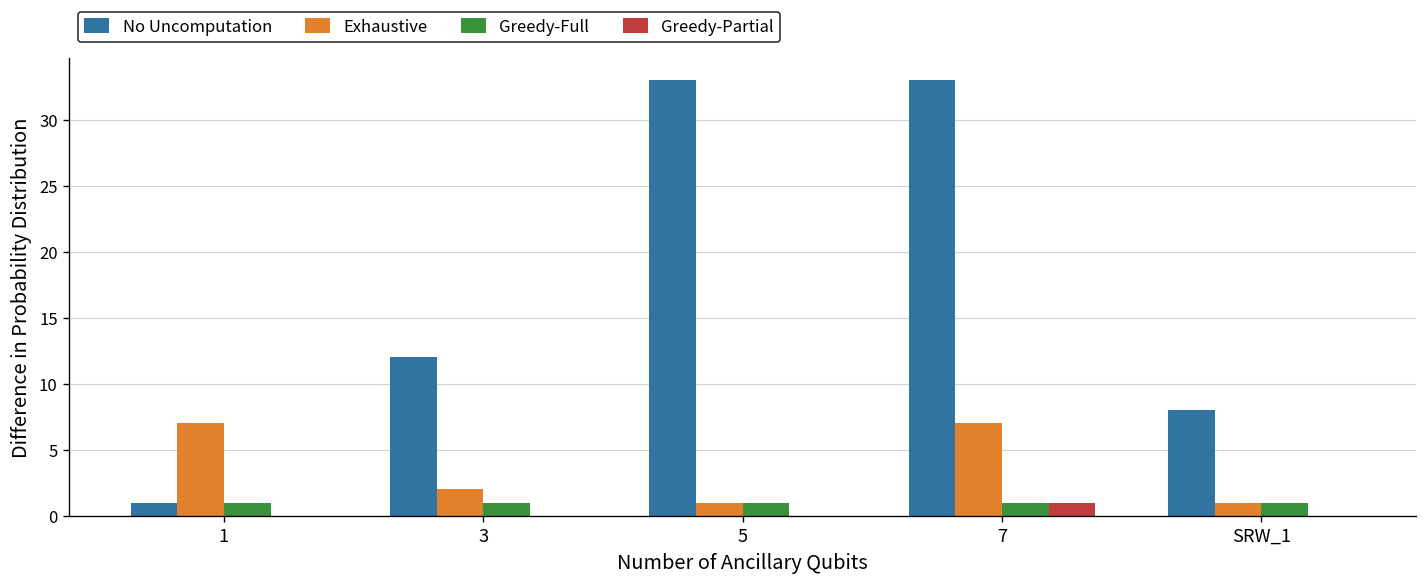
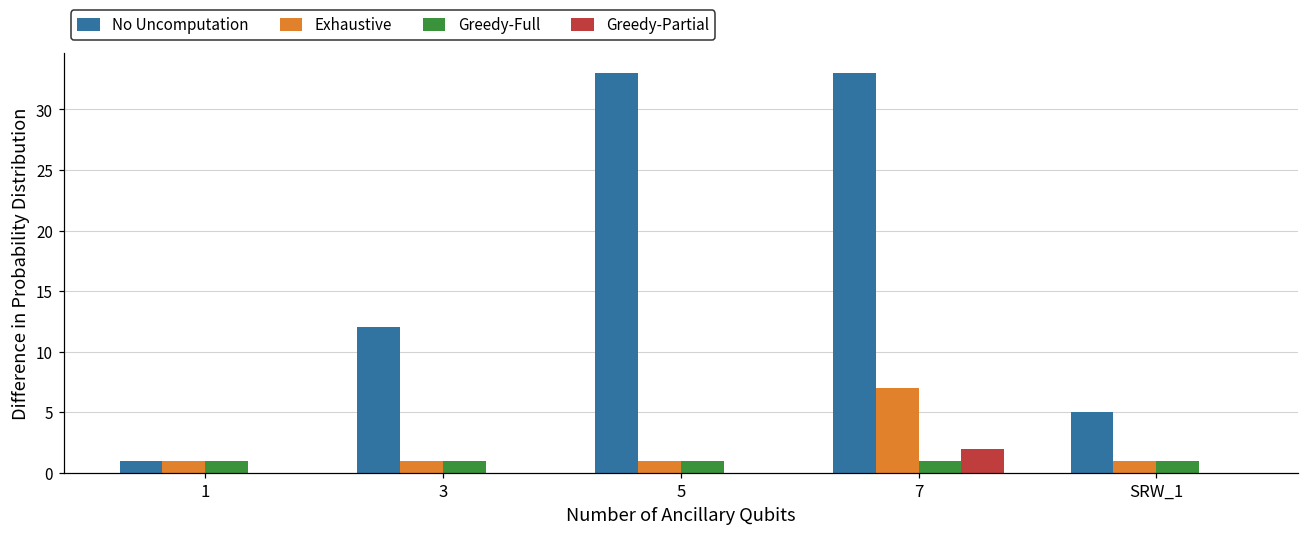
Exhaustive, 1: 7 -> 1
Exhaustive, 3: 2 -> 1
Greedy-Partial, 7: 1 -> 2
No Uncomputation, SRW_1: 8 -> 5
